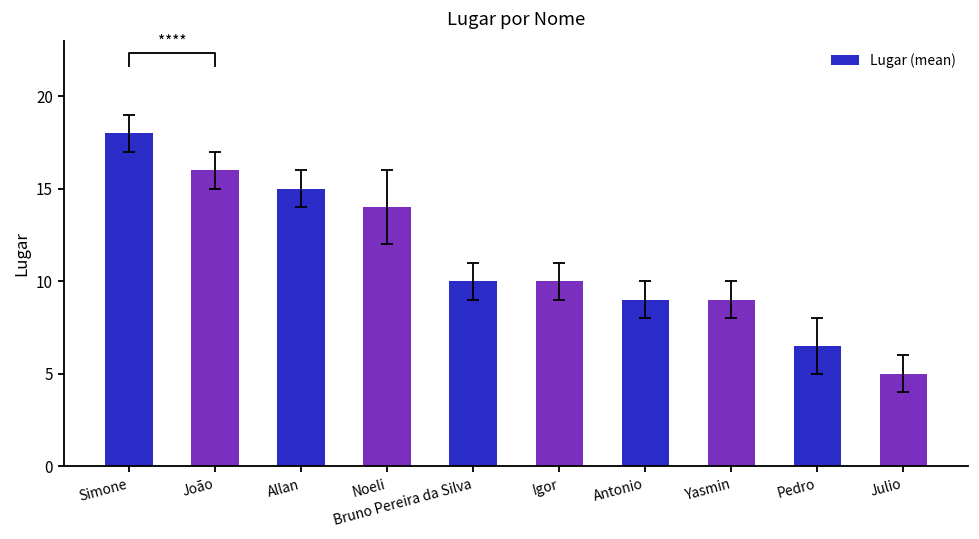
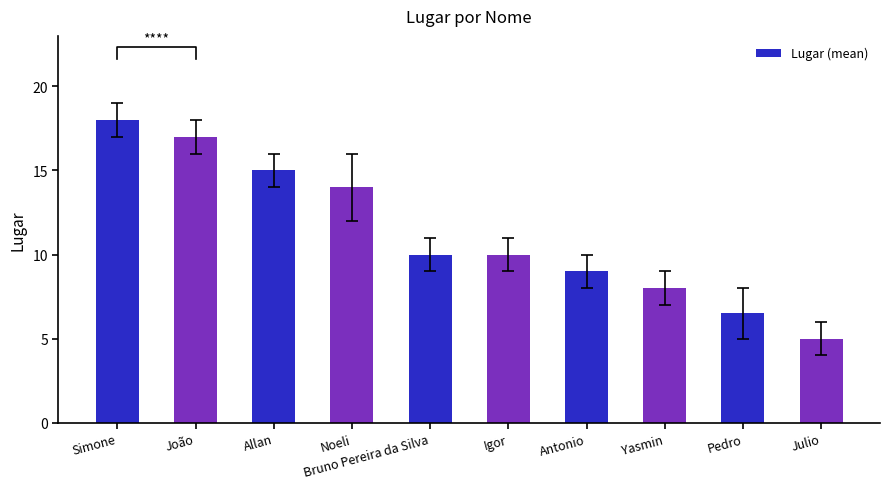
Lugar (mean), João: 16 -> 17
Lugar (mean), Yasmin: 9 -> 8
